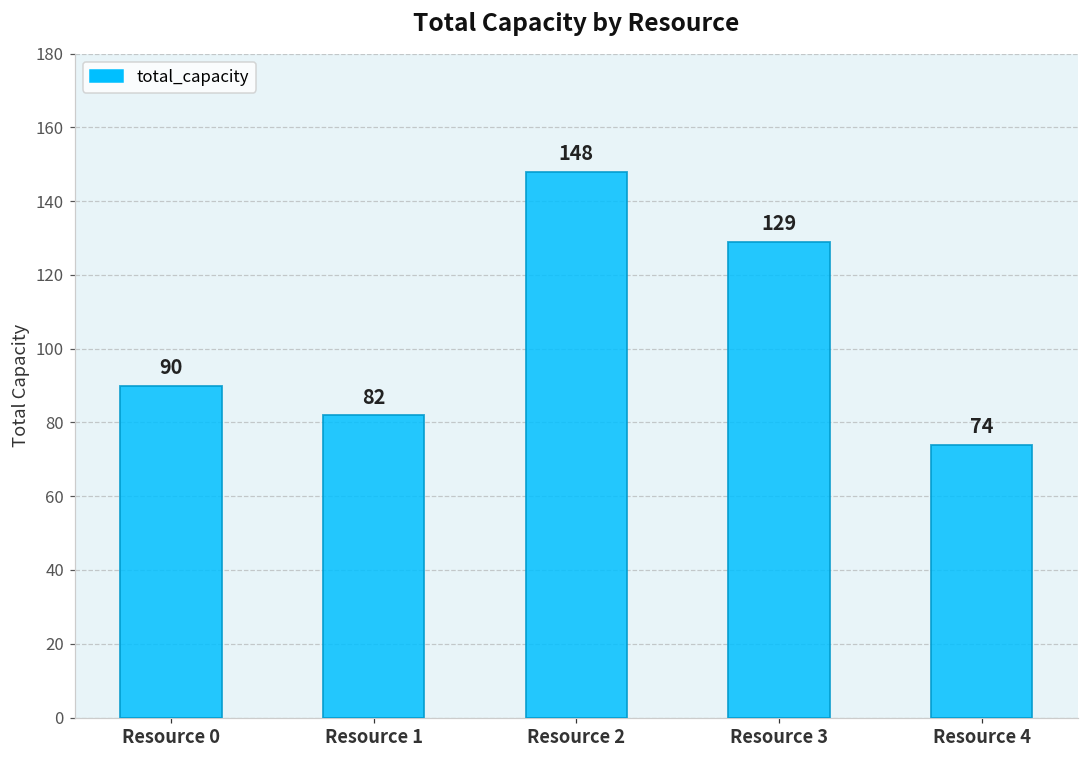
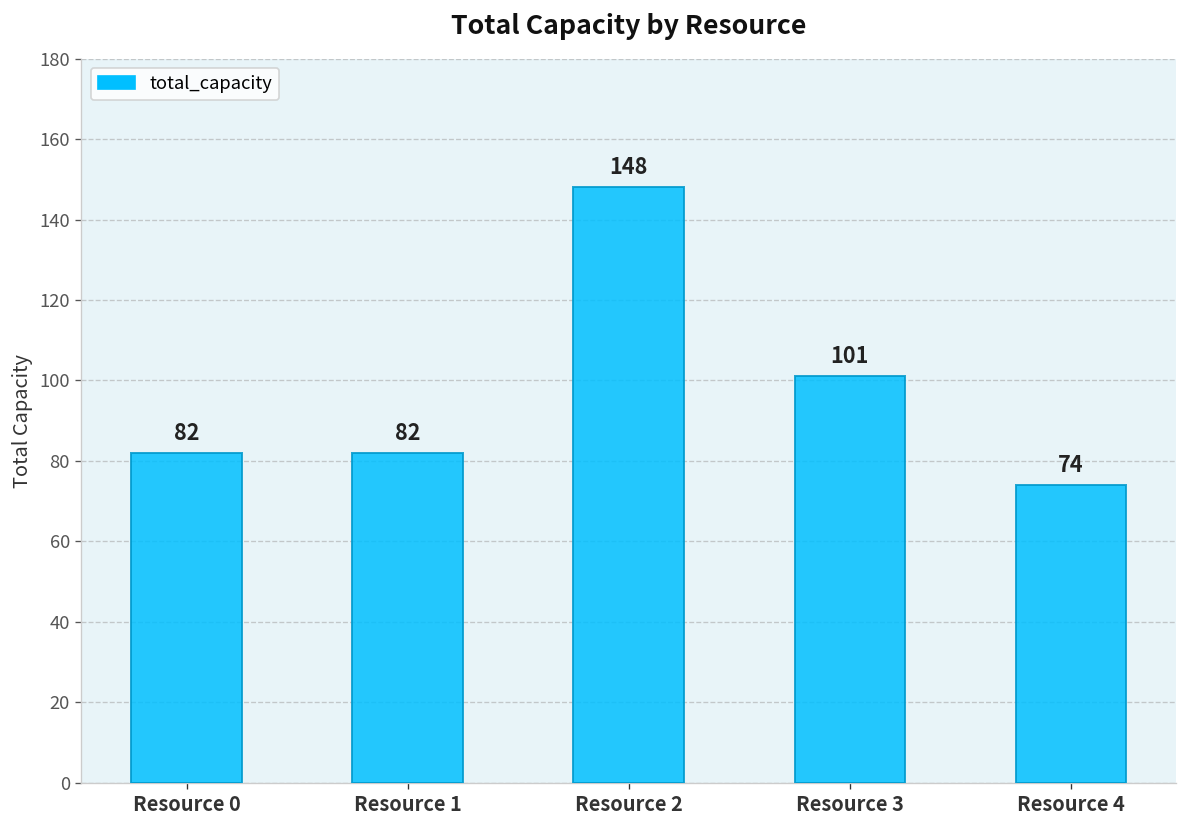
Resource 0: 90 -> 82
Resource 3: 129 -> 101
